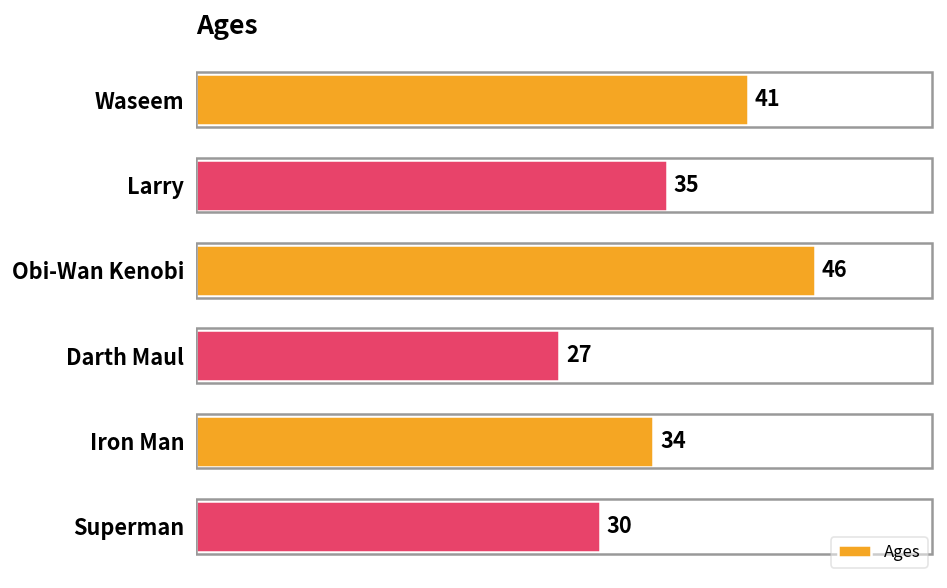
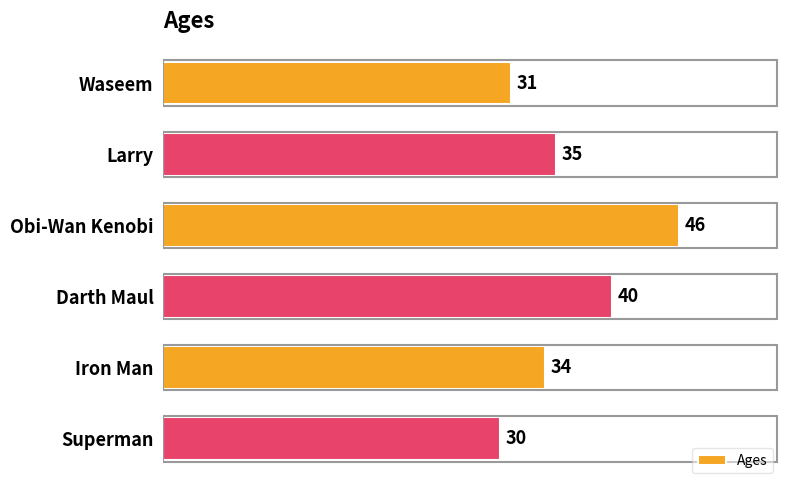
Waseem: 41 -> 31
Darth Maul: 27 -> 40
